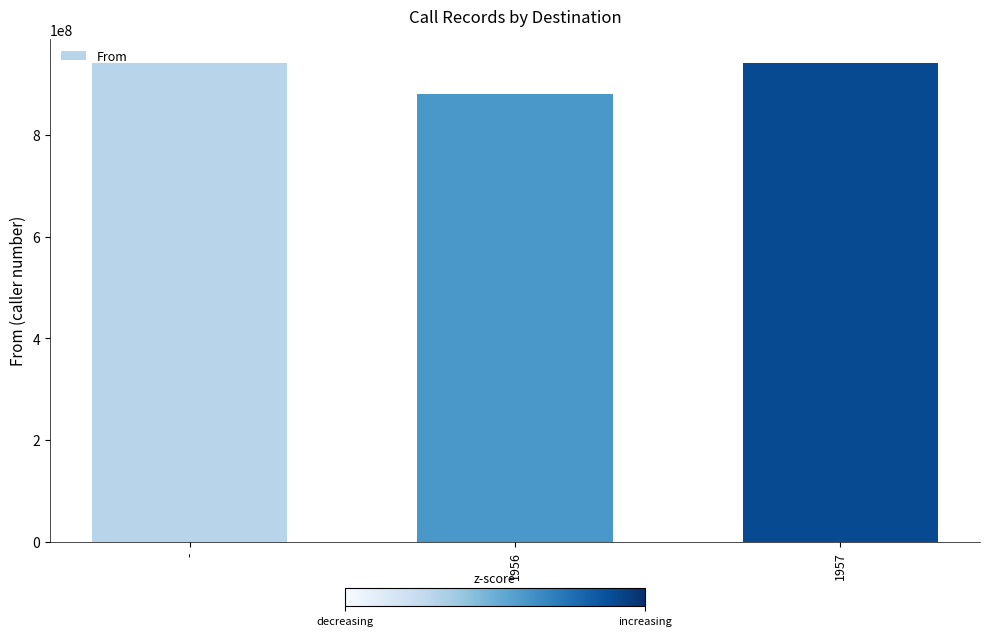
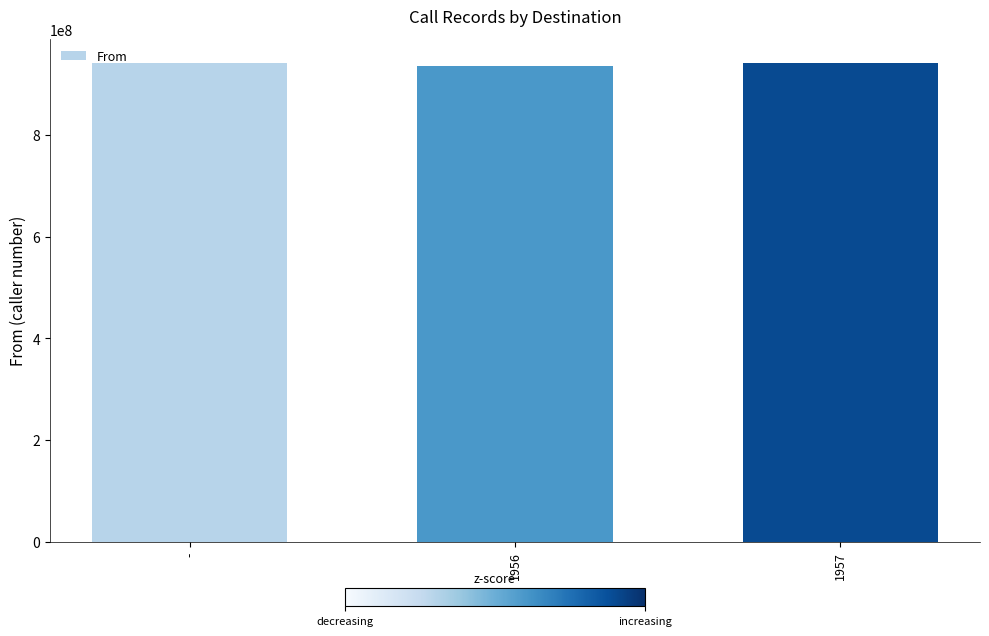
1956: 880000000 -> 940000000
